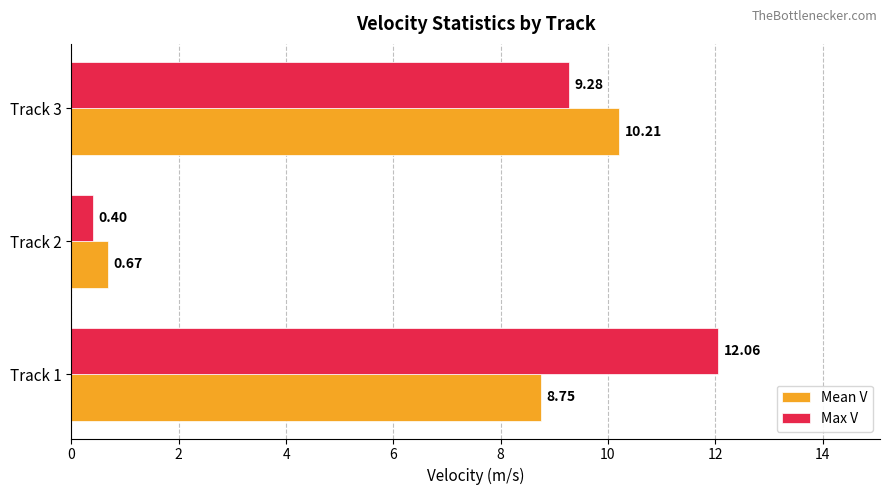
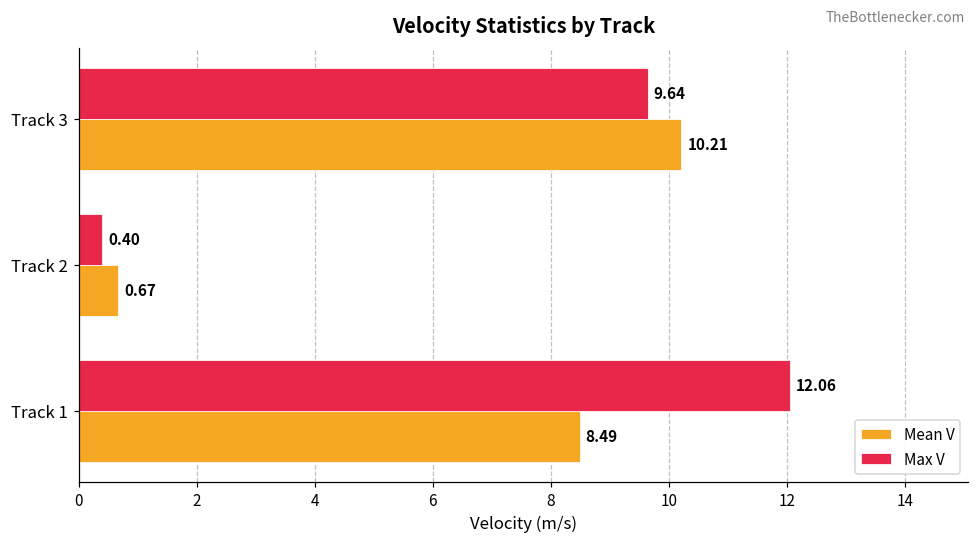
Max V, Track 3: 9.28 -> 9.64
Mean V, Track 1: 8.75 -> 8.49
